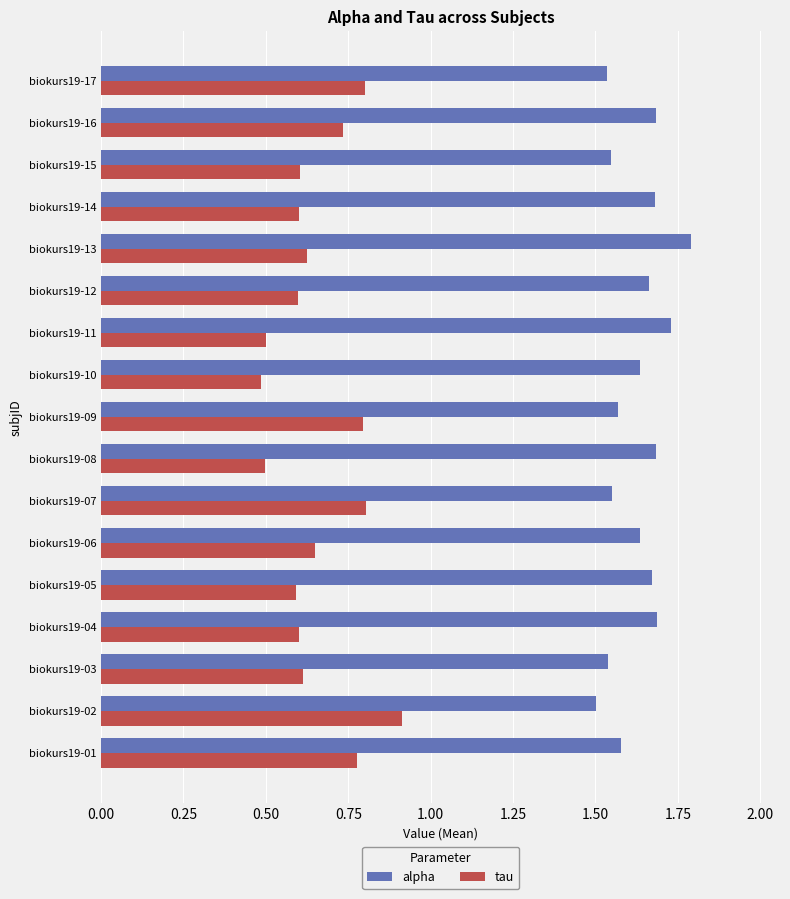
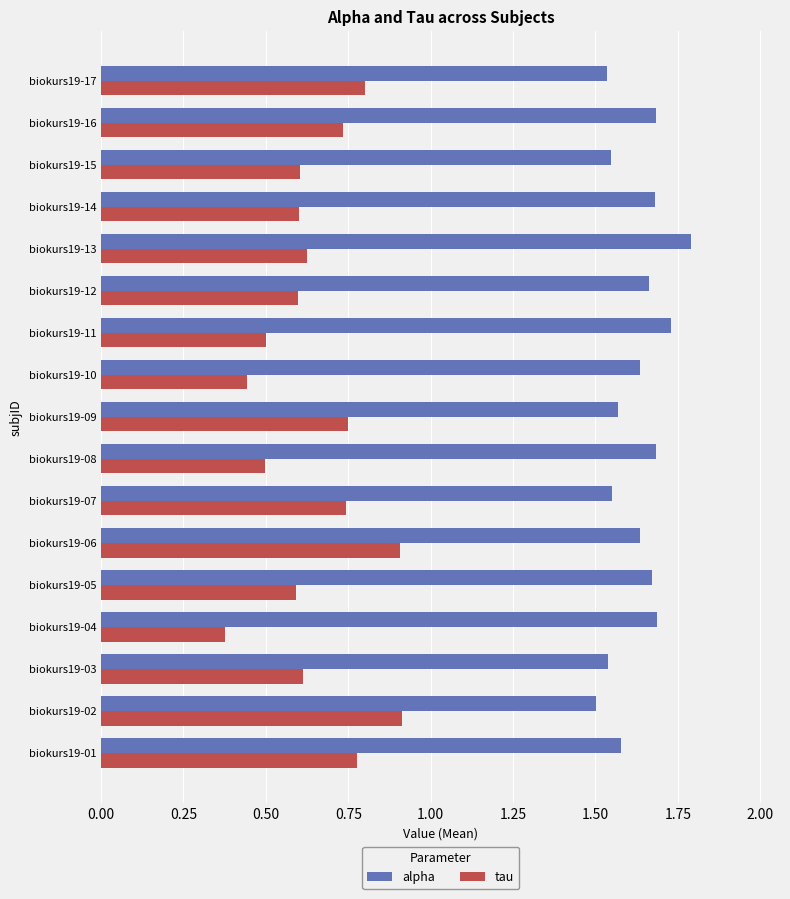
tau, biokurs19-10: 0.48 -> 0.44
tau, biokurs19-09: 0.79 -> 0.75
tau, biokurs19-07: 0.80 -> 0.74
tau, biokurs19-06: 0.65 -> 0.91
tau, biokurs19-04: 0.60 -> 0.38
